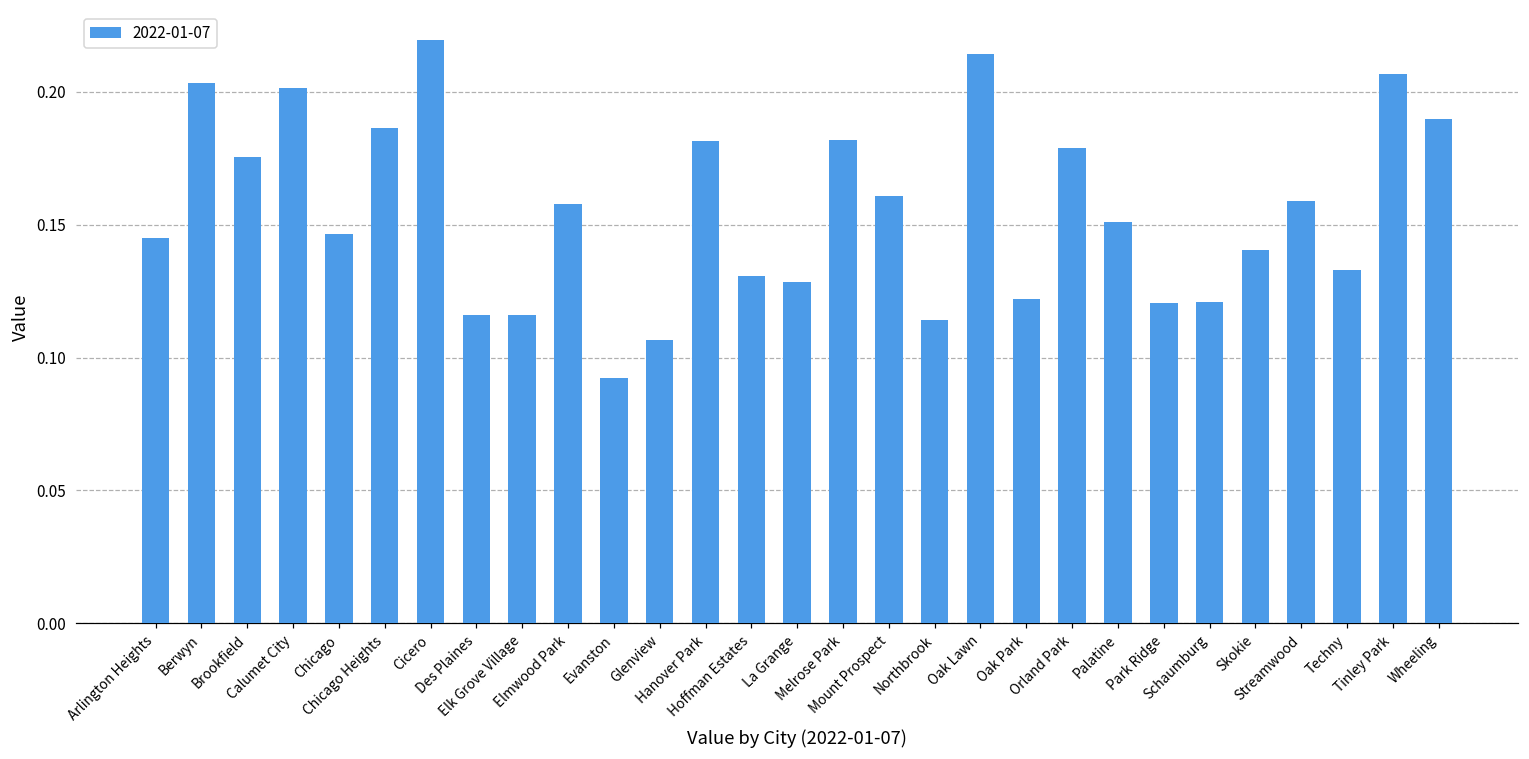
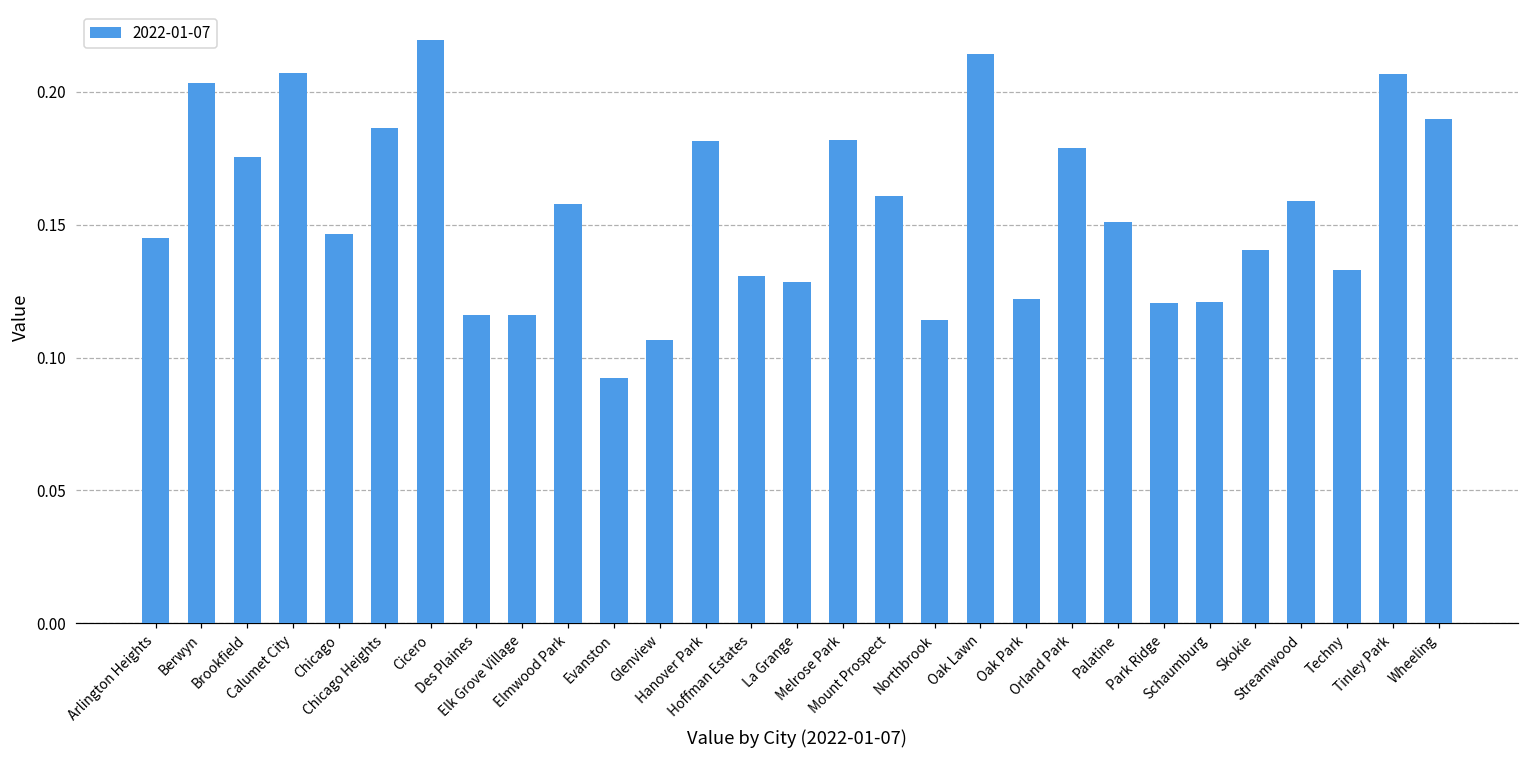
Calumet City: 0.201 -> 0.207
